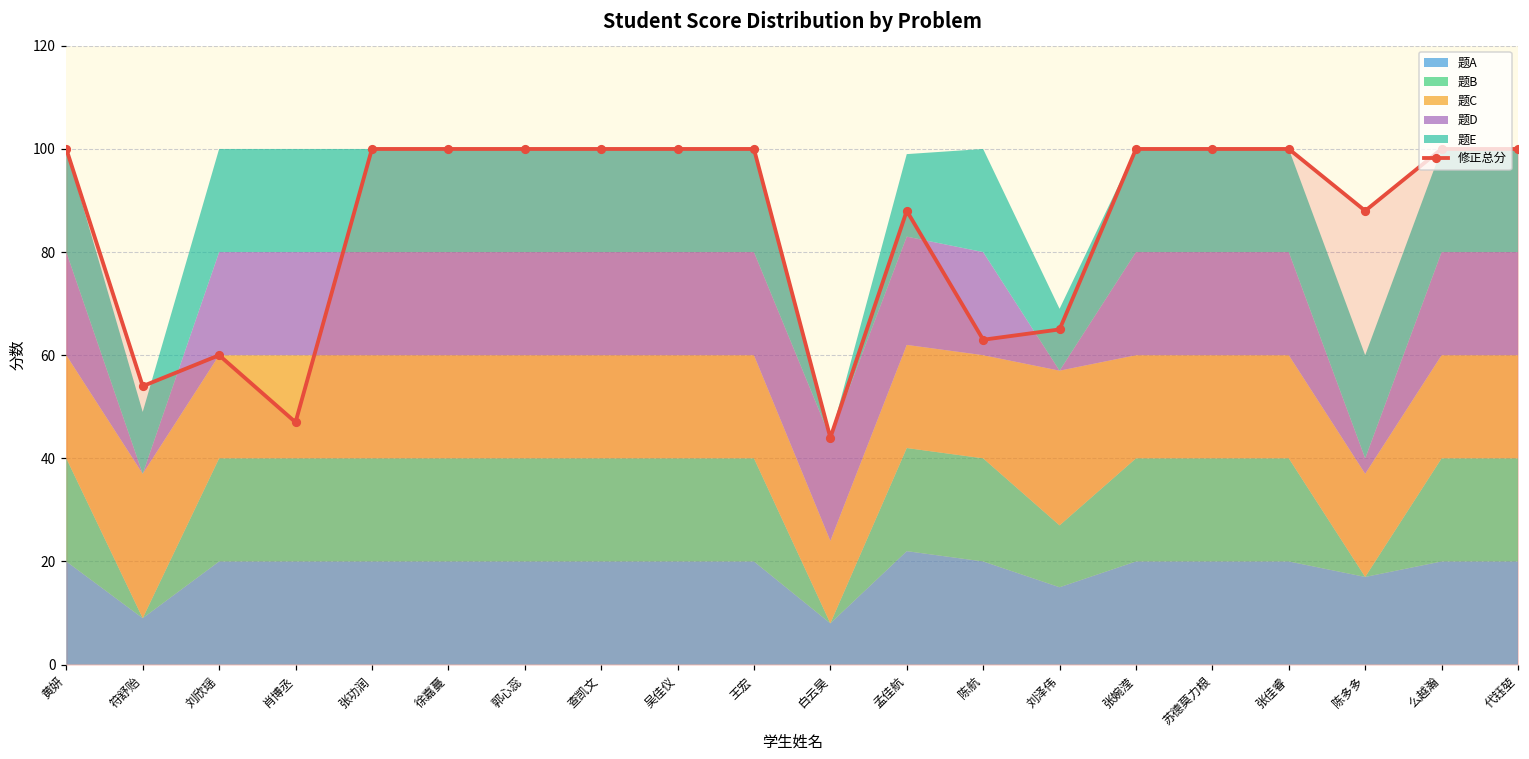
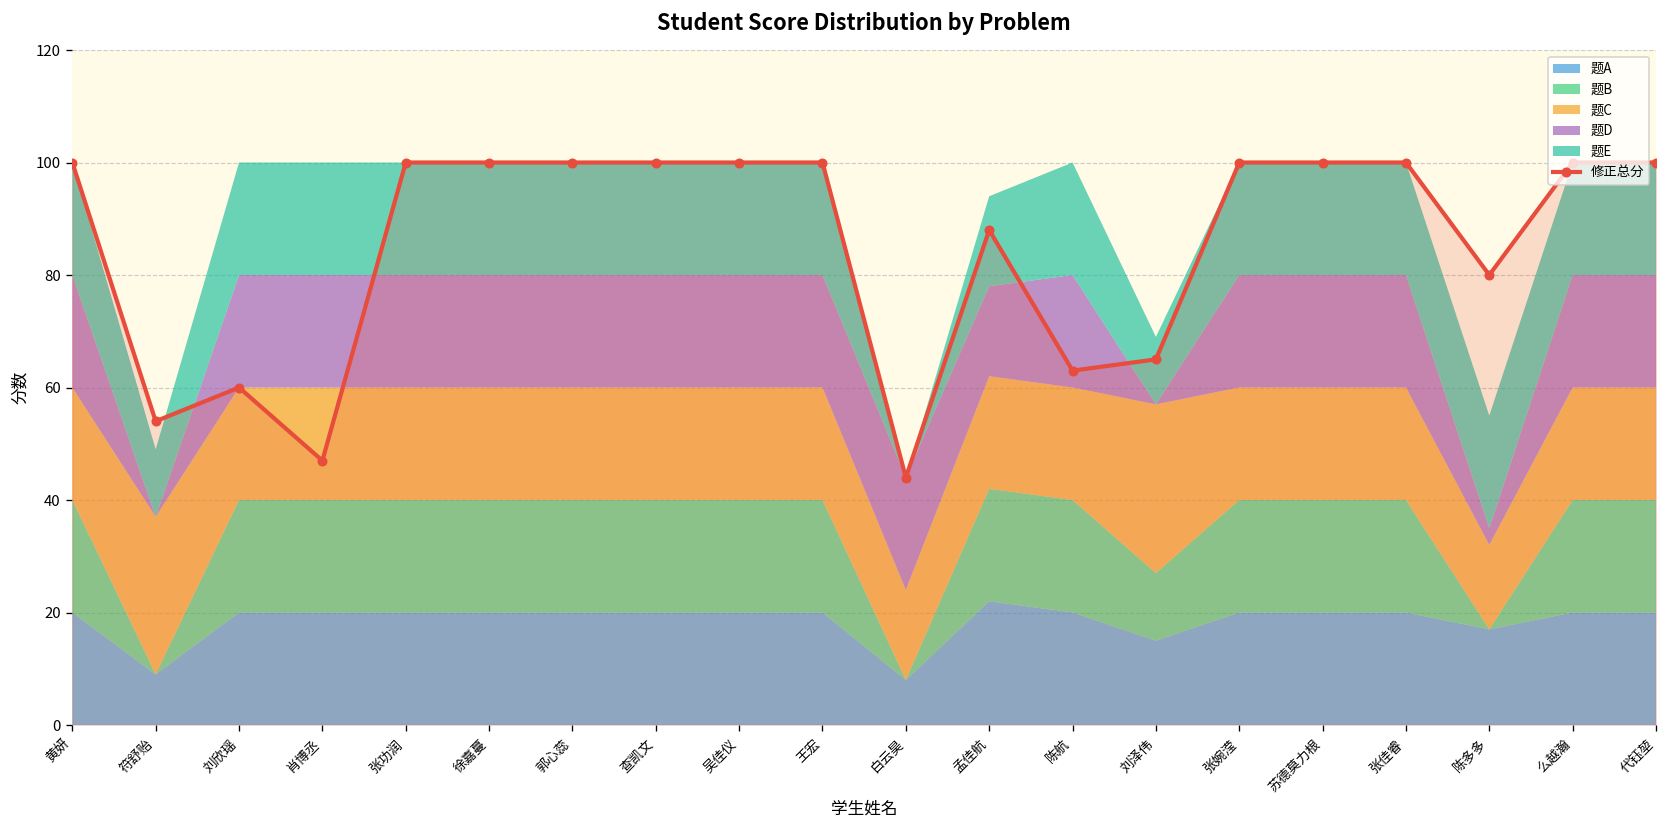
题D, 孟佳航: 21 -> 16
修正总分, 陈多多: 88 -> 80
题C, 陈多多: 20 -> 15
